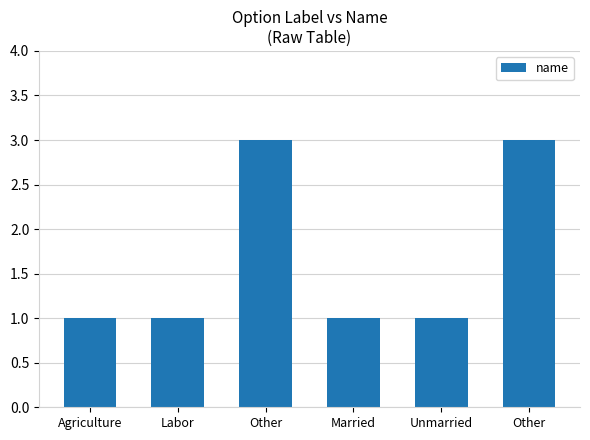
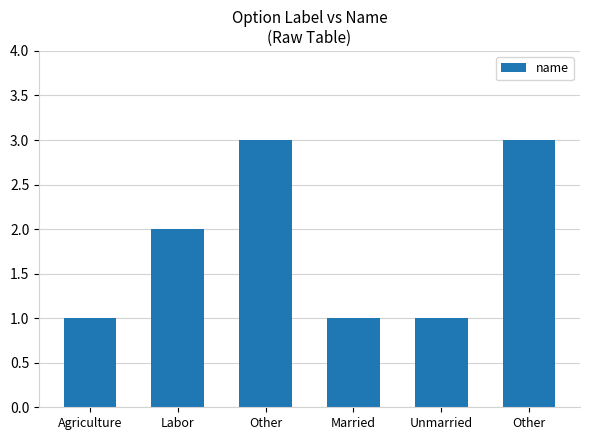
Labor: 1 -> 2
